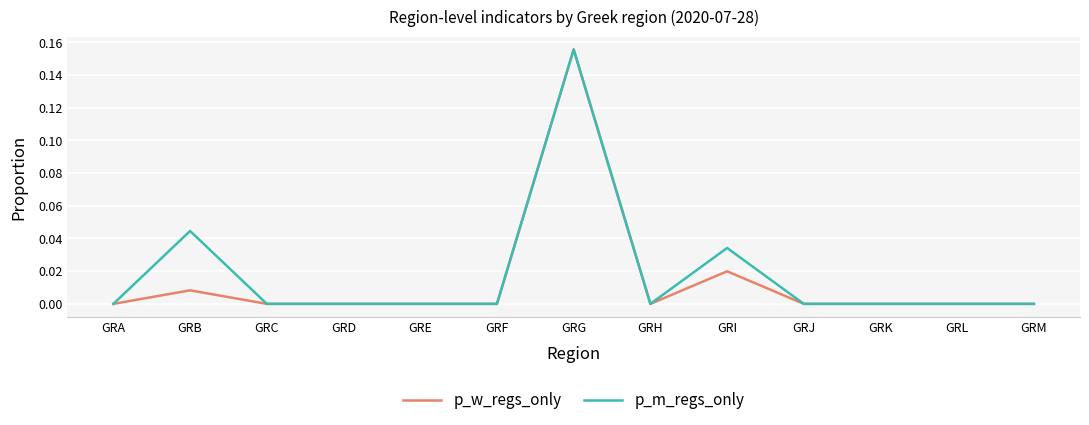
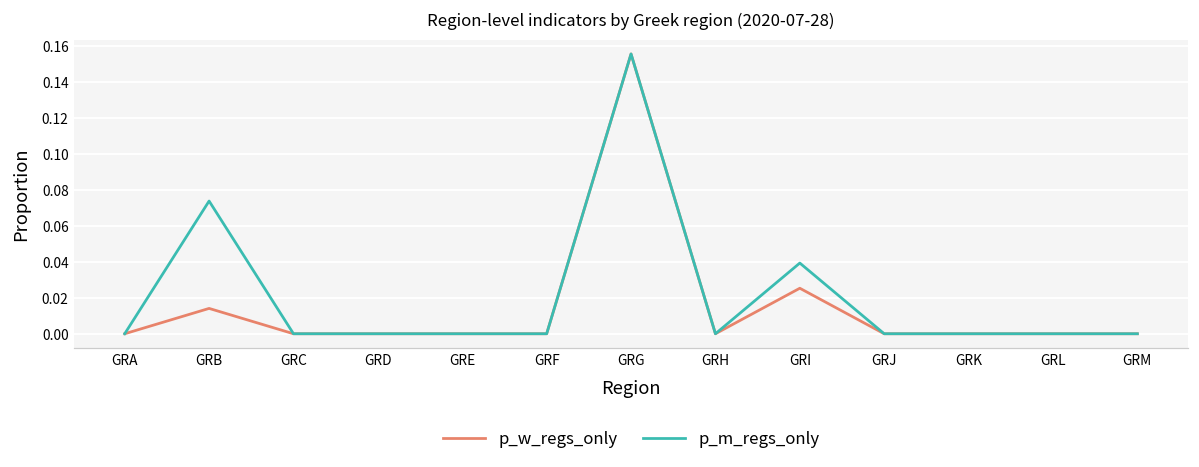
p_w_regs_only, GRB: 0.008 -> 0.014
p_m_regs_only, GRB: 0.045 -> 0.074
p_w_regs_only, GRI: 0.020 -> 0.025
p_m_regs_only, GRI: 0.034 -> 0.039
